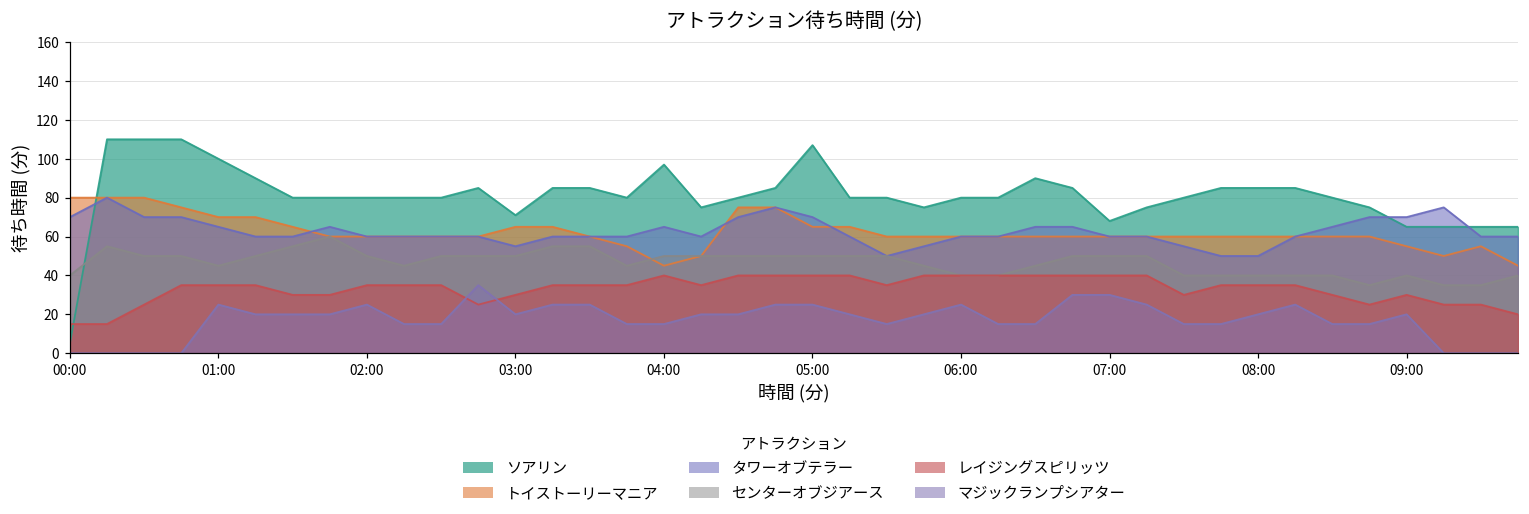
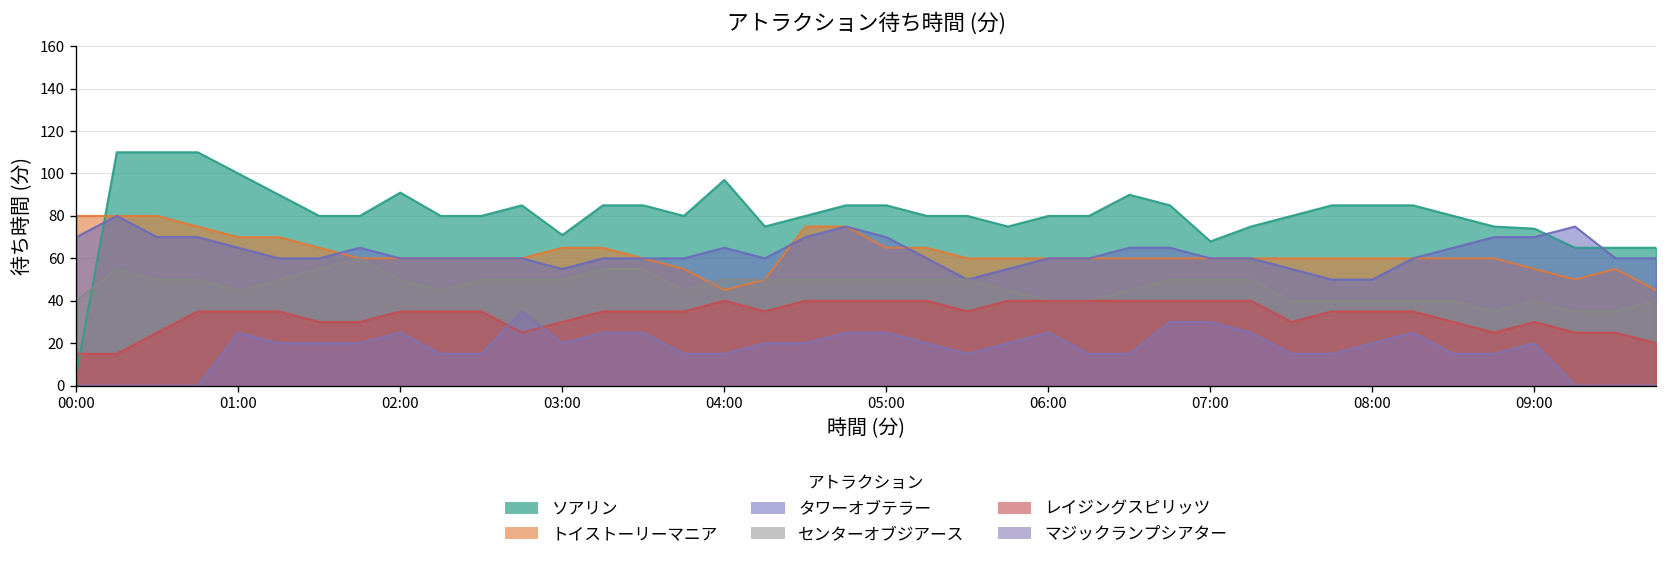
ソアリン, 02:00: 80 -> 91
ソアリン, 05:00: 107 -> 85
ソアリン, 09:00: 65 -> 74
